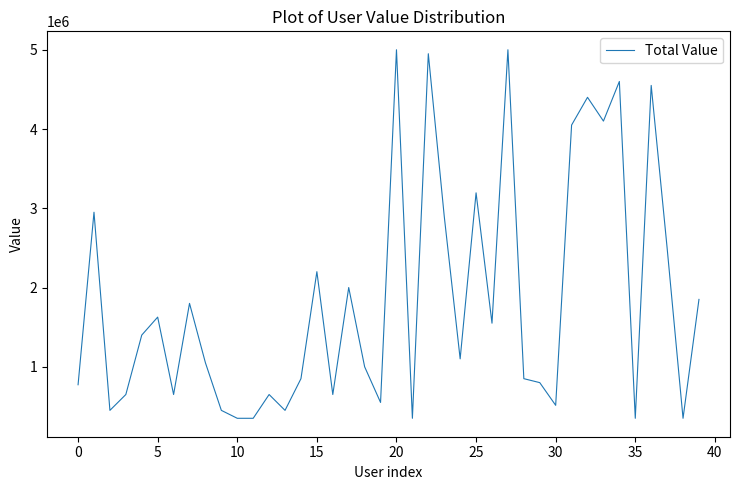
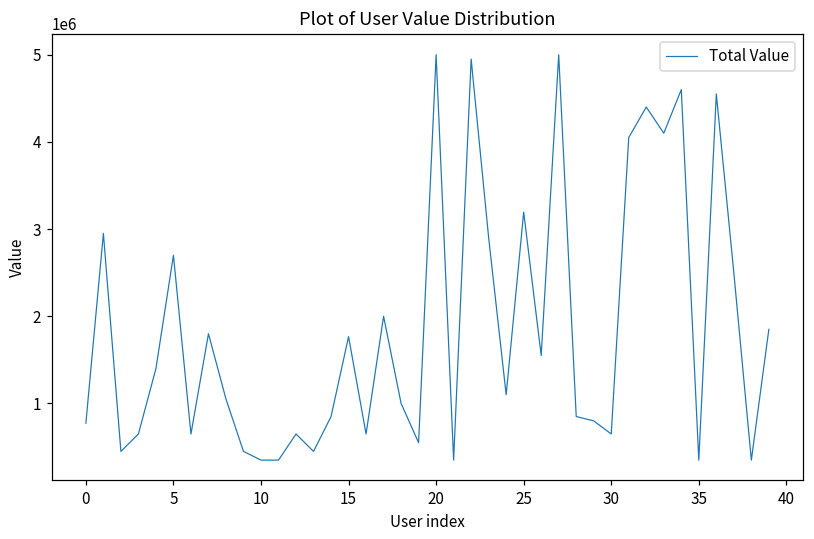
5: 1600000 -> 2700000
15: 2200000 -> 1800000
30: 500000 -> 700000
